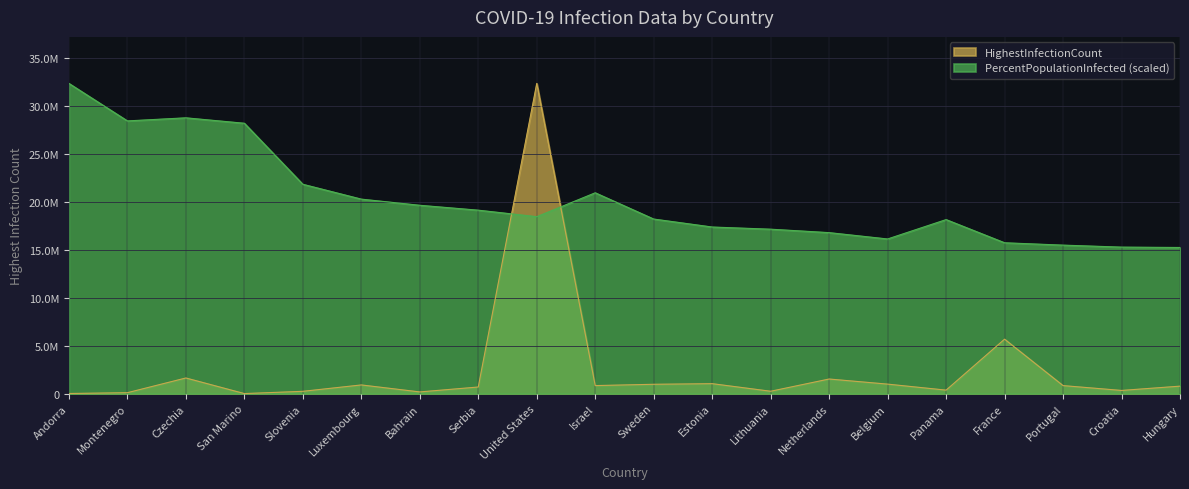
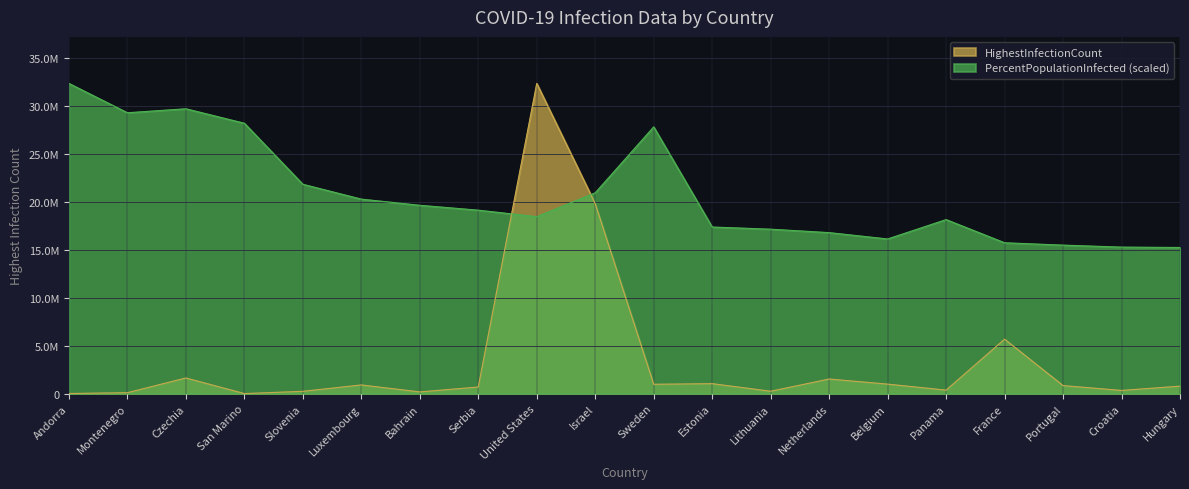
PercentPopulationInfected (scaled), Montenegro: 28000000 -> 29000000
PercentPopulationInfected (scaled), Czechia: 29000000 -> 30000000
HighestInfectionCount, Israel: 1000000 -> 20000000
PercentPopulationInfected (scaled), Sweden: 18000000 -> 28000000
